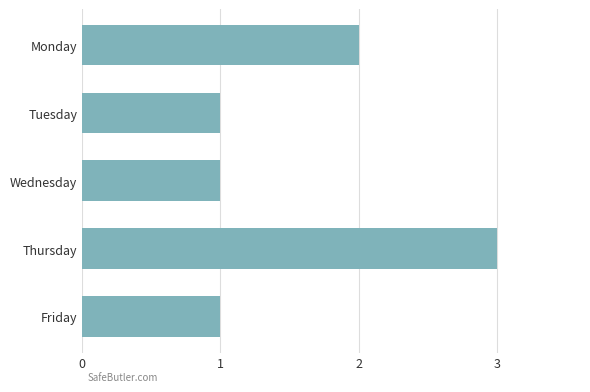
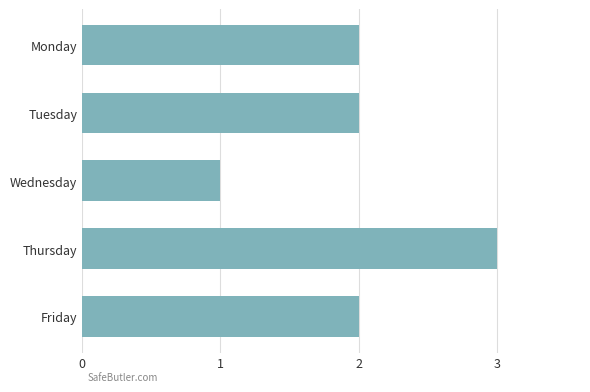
Tuesday: 1 -> 2
Friday: 1 -> 2
